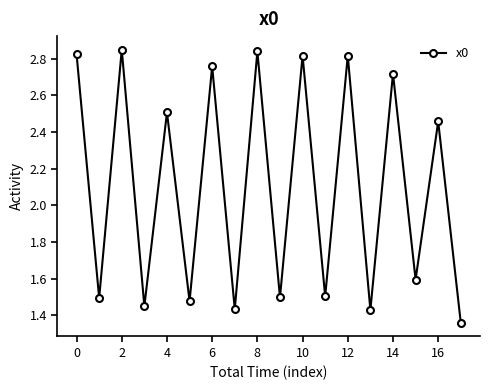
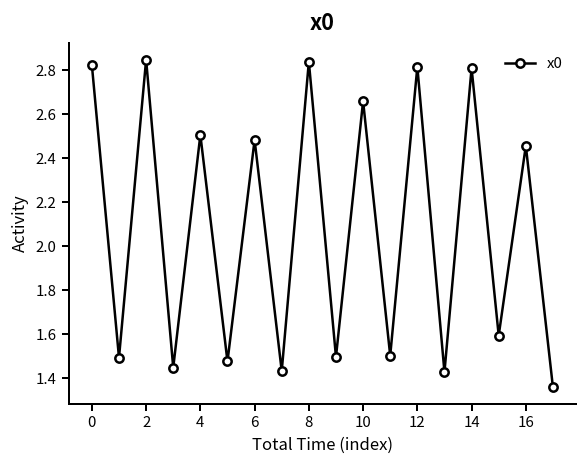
6: 2.76 -> 2.48
10: 2.82 -> 2.66
14: 2.72 -> 2.81
